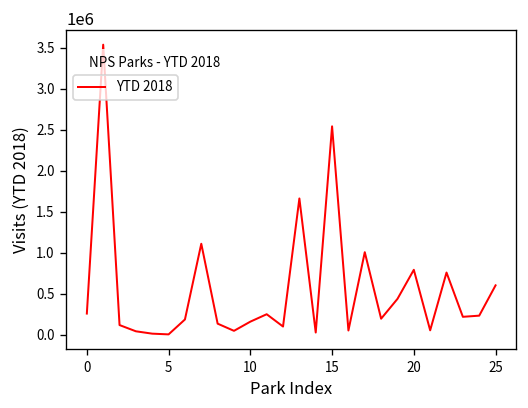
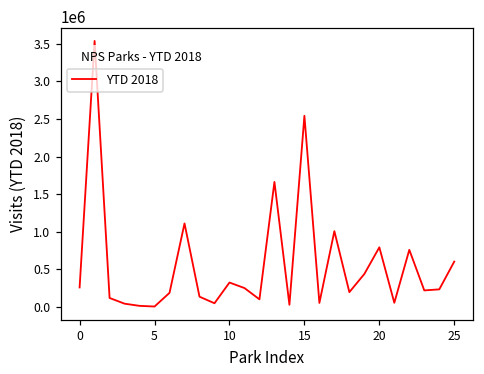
10: 200000 -> 300000
